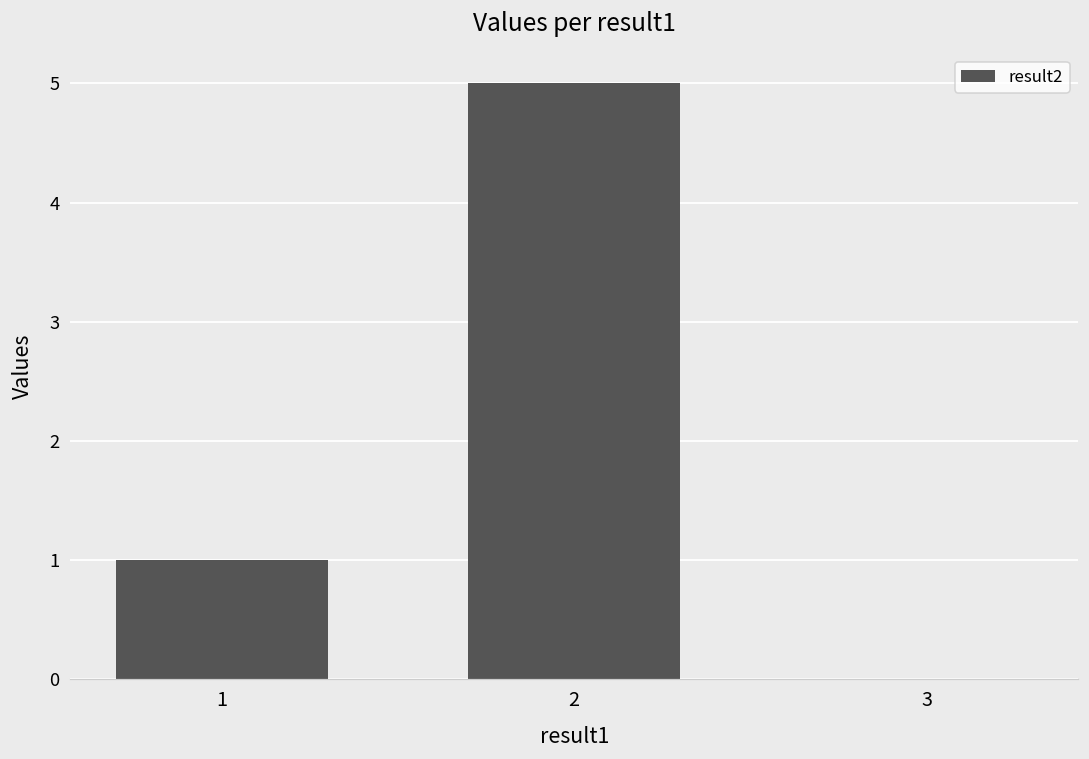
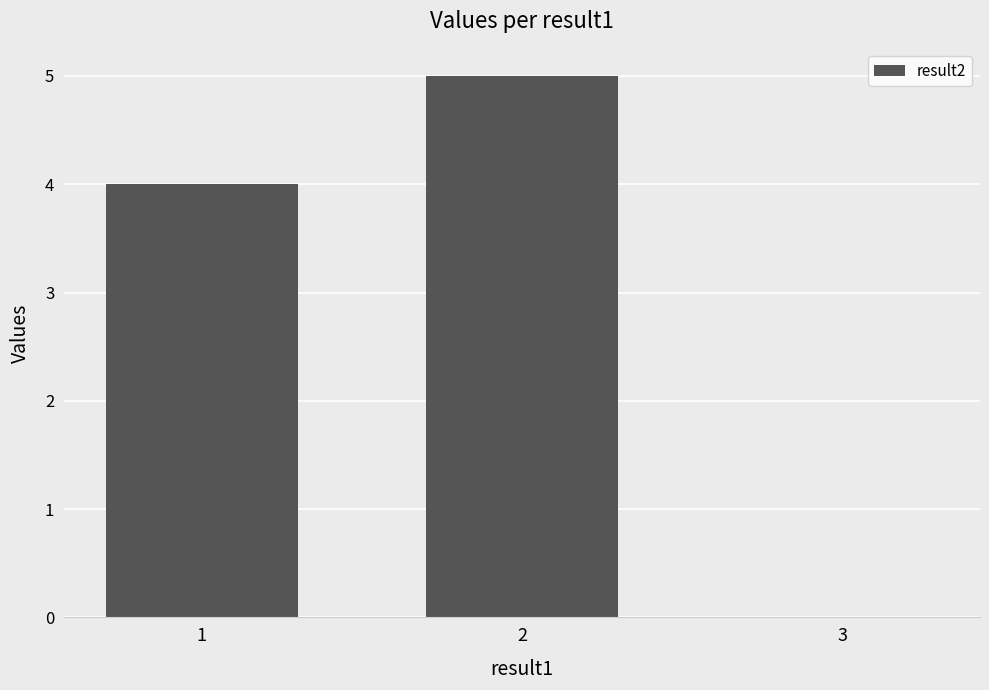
1: 1 -> 4
